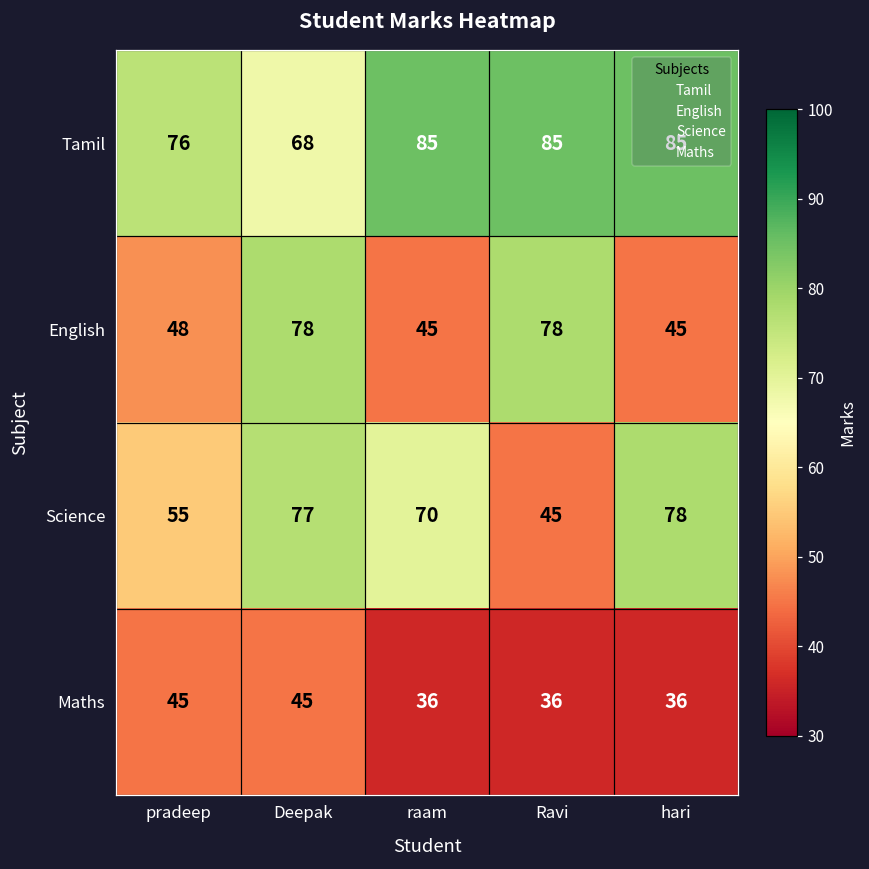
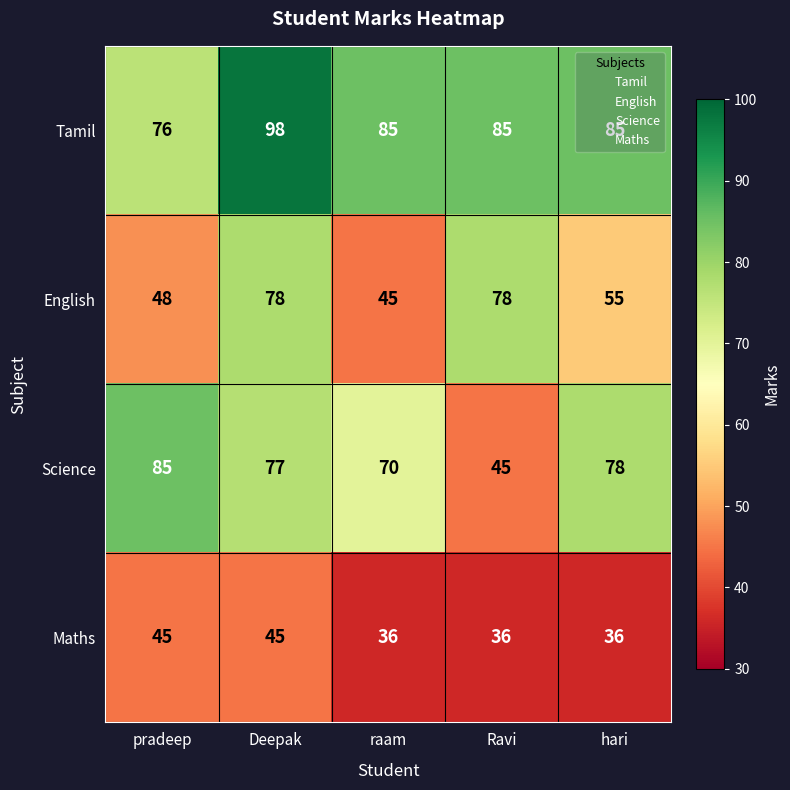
Tamil, Deepak: 68 -> 98
English, hari: 45 -> 55
Science, pradeep: 55 -> 85
